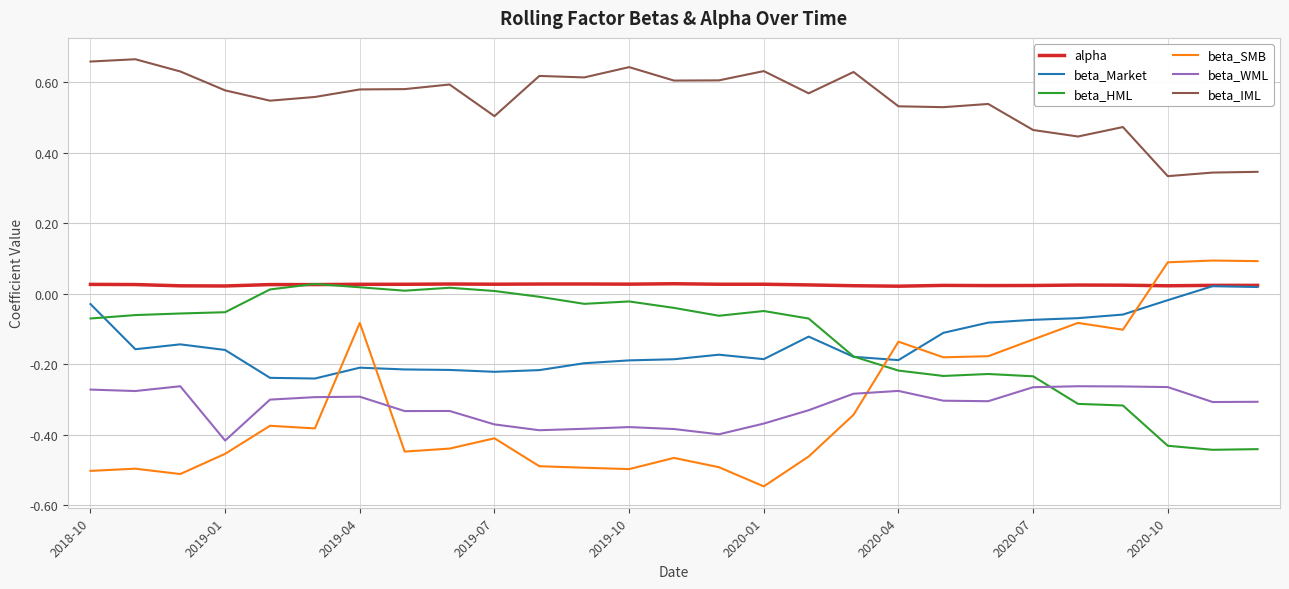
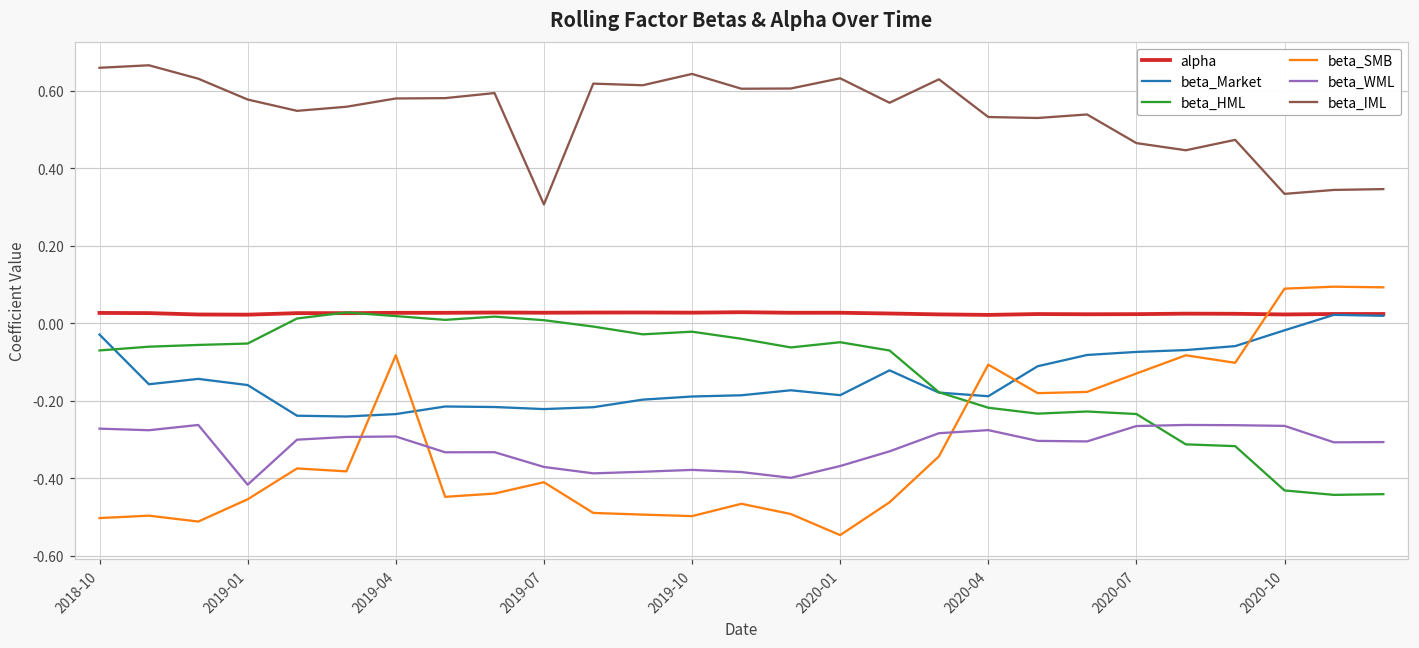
beta_Market, 2019-04: -0.21 -> -0.23
beta_IML, 2019-07: 0.50 -> 0.31
beta_SMB, 2020-04: -0.14 -> -0.11
